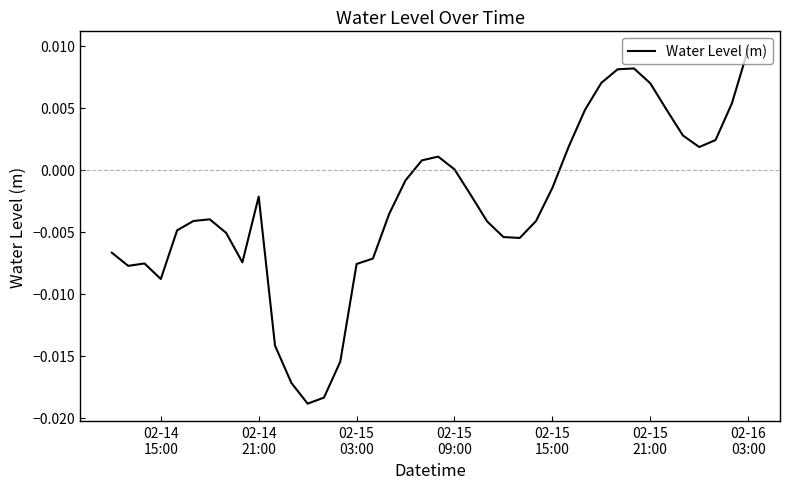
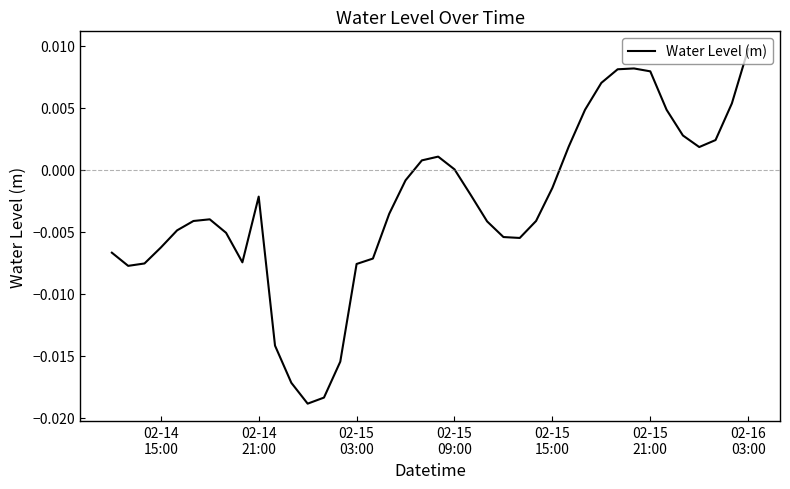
02-14 15:00: -0.0088 -> -0.0063
02-15 21:00: 0.0070 -> 0.0079
